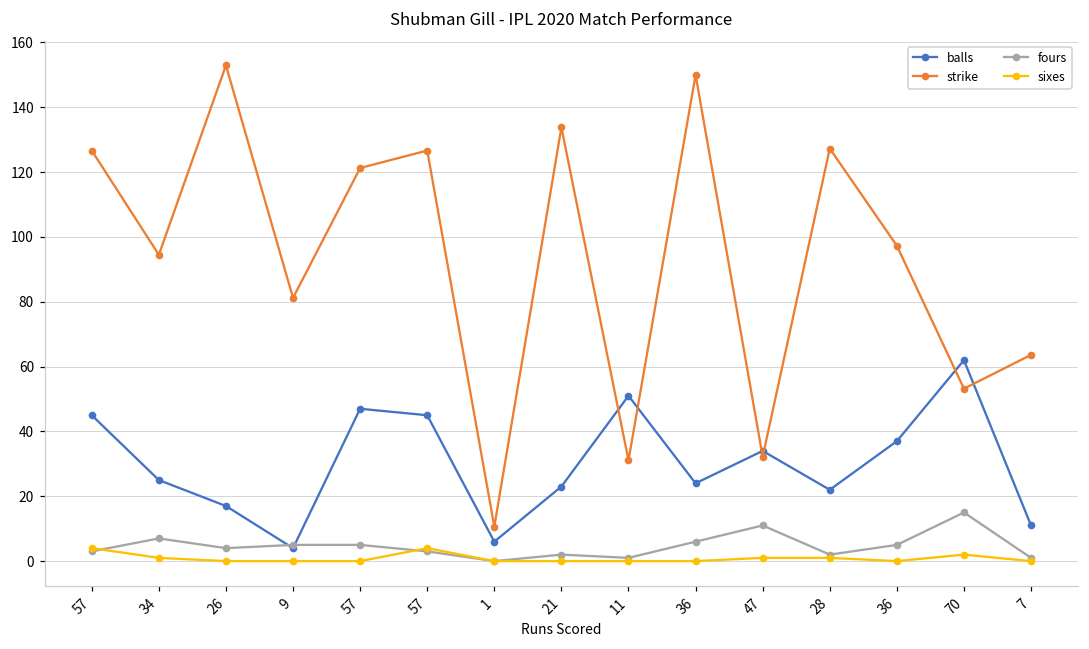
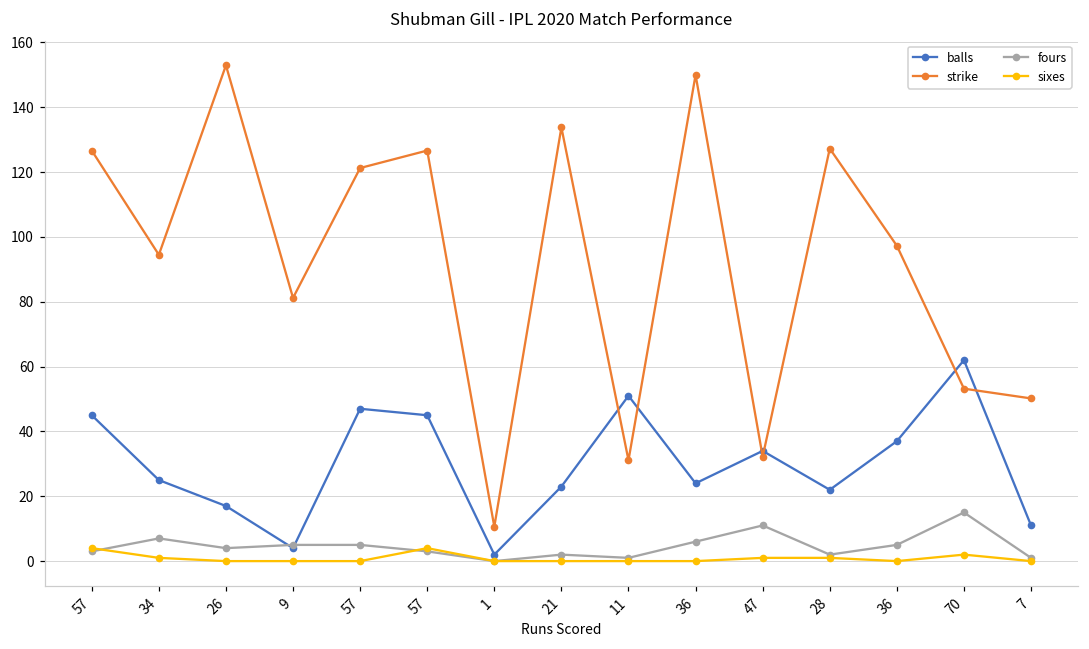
balls, 1: 6 -> 2
strike, 7: 64 -> 50
